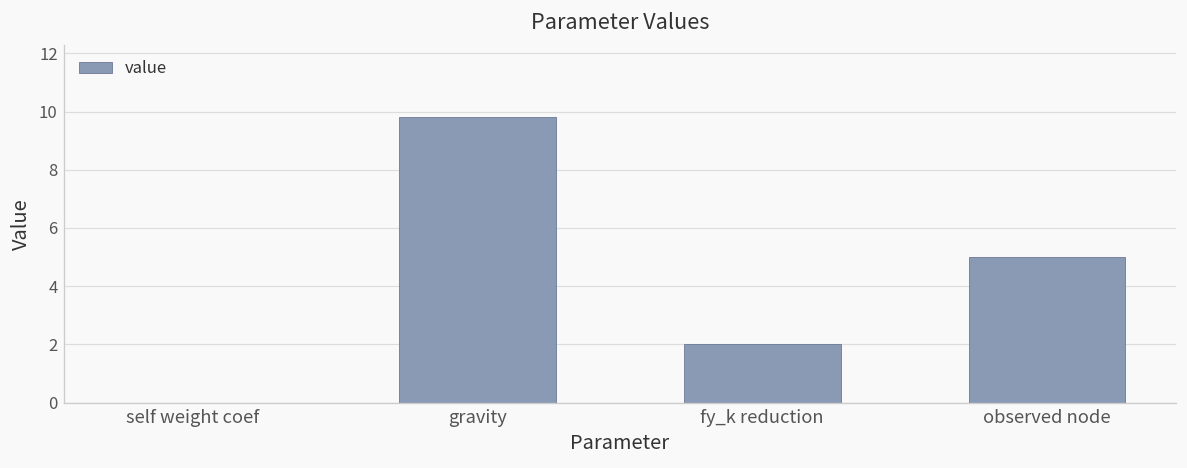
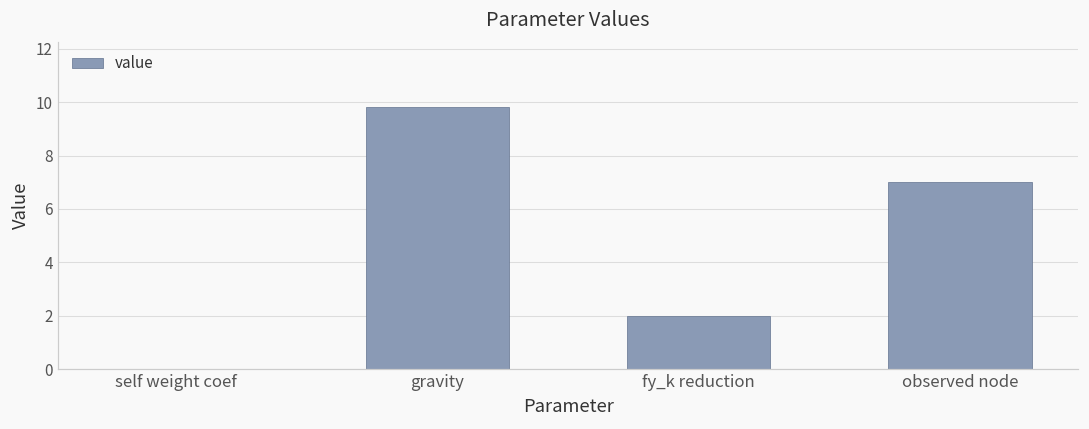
observed node: 5 -> 7
